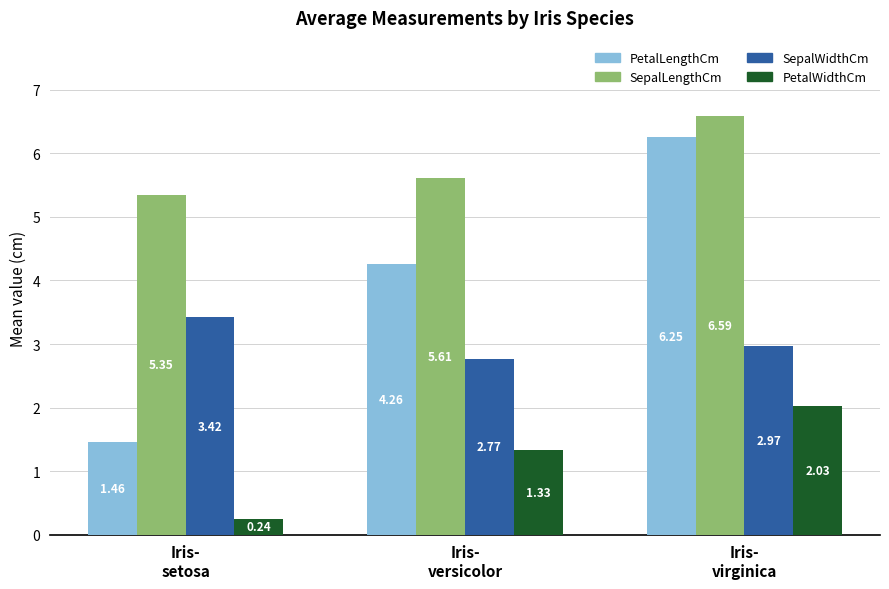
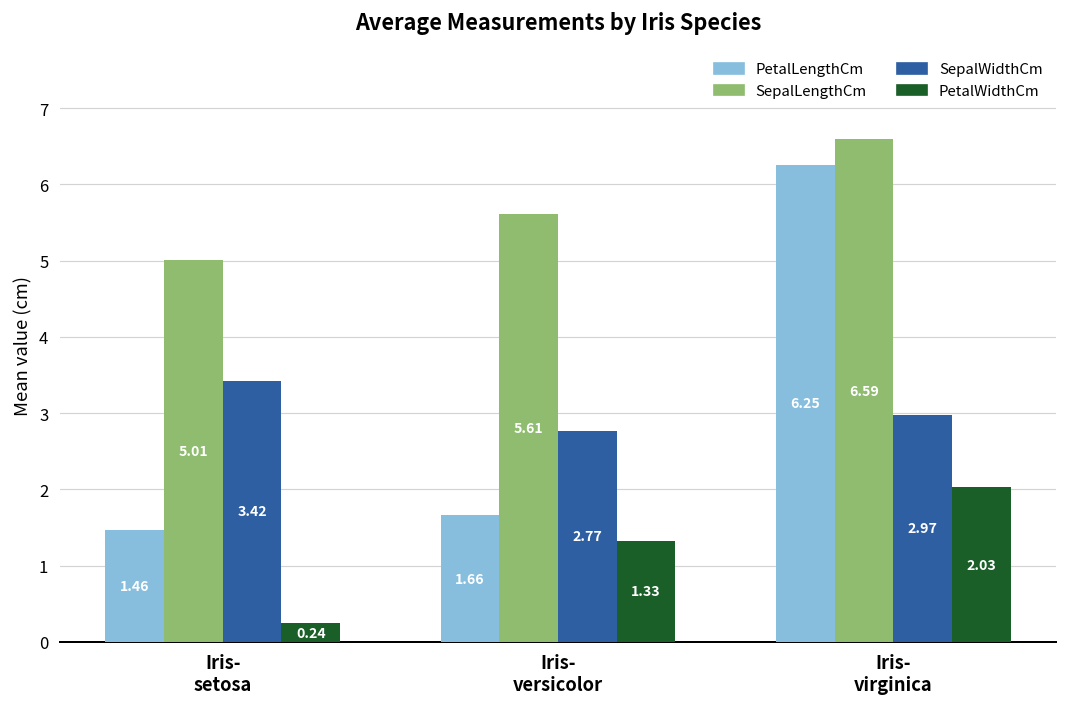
SepalLengthCm, Iris- setosa: 5.35 -> 5.01
PetalLengthCm, Iris- versicolor: 4.26 -> 1.66
